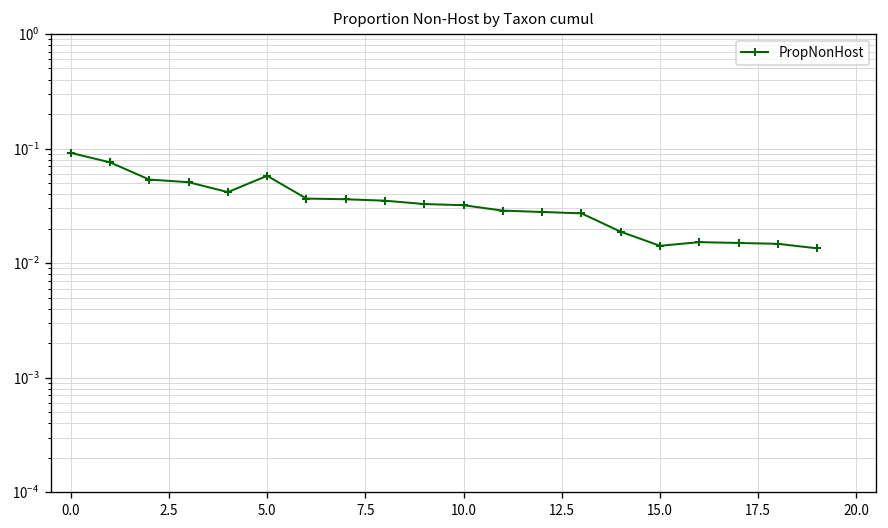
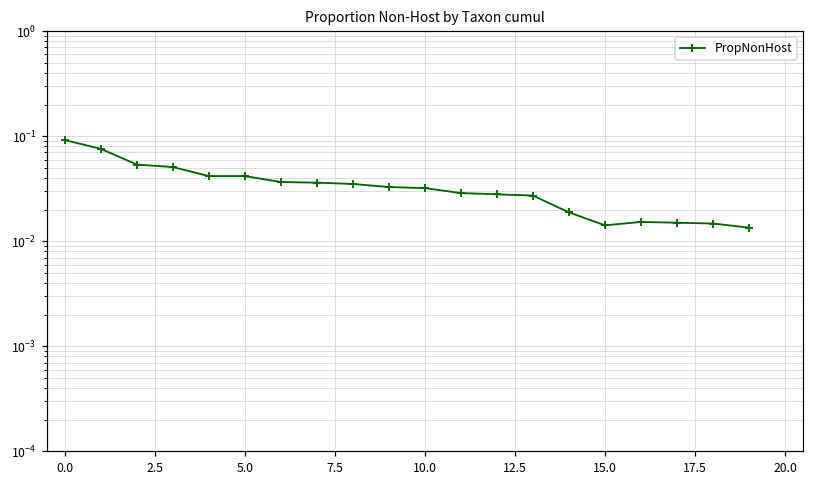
5.0: 0.06 -> 0.04
